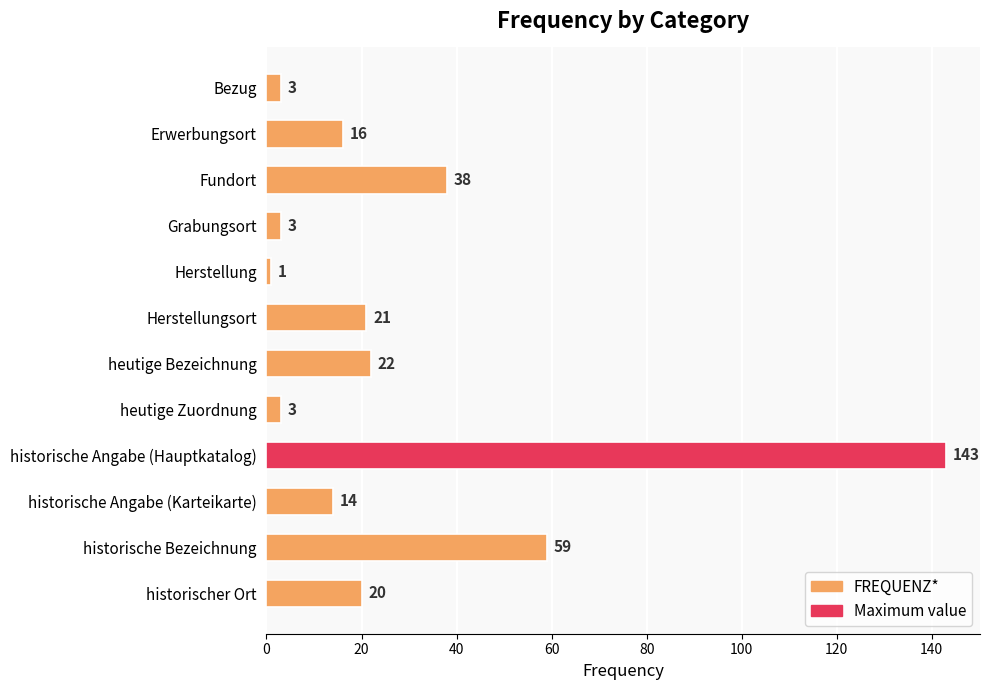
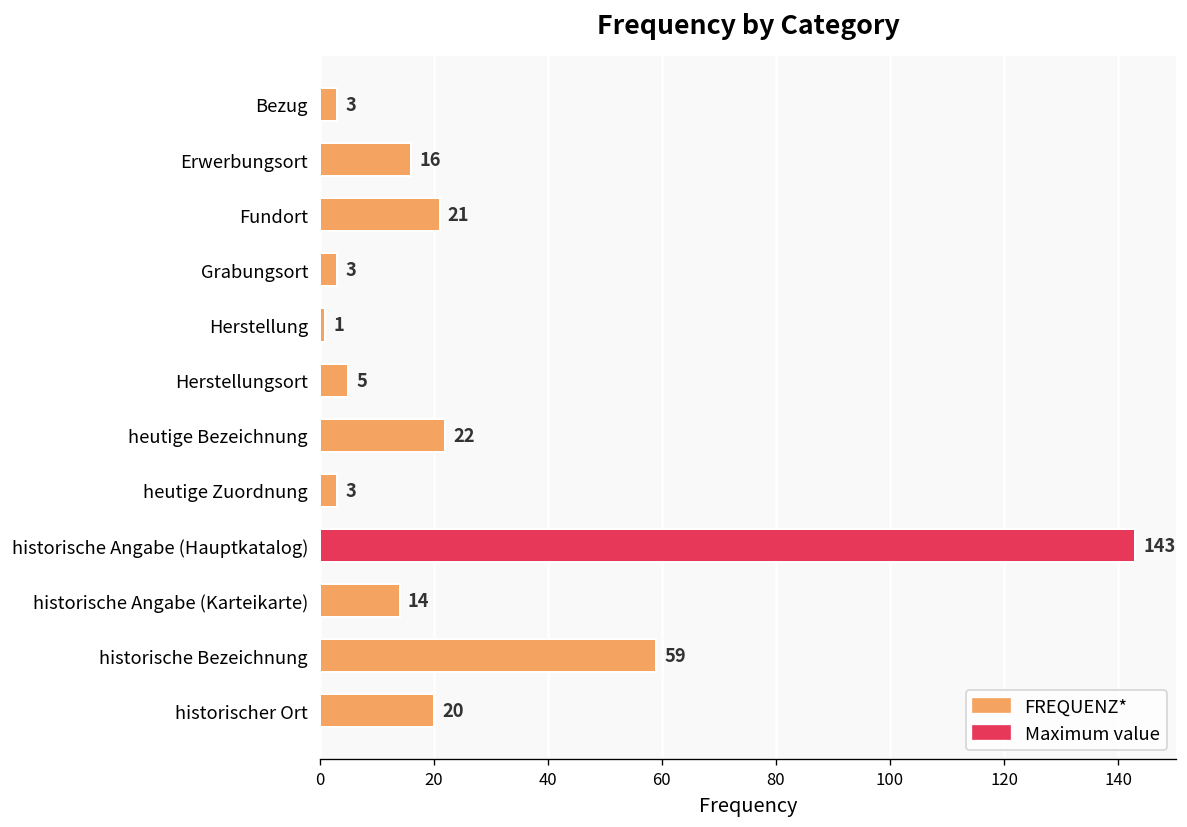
Fundort: 38 -> 21
Herstellungsort: 21 -> 5
